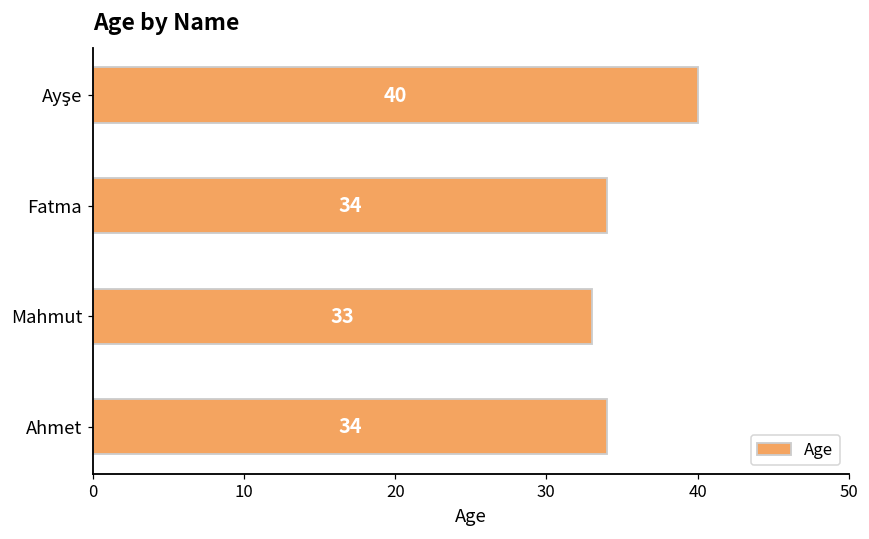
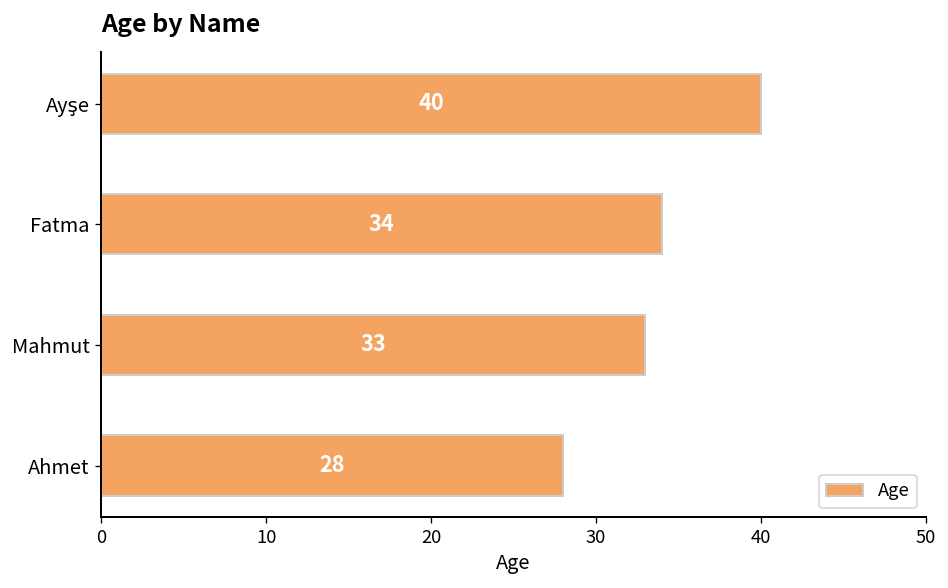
Ahmet: 34 -> 28
